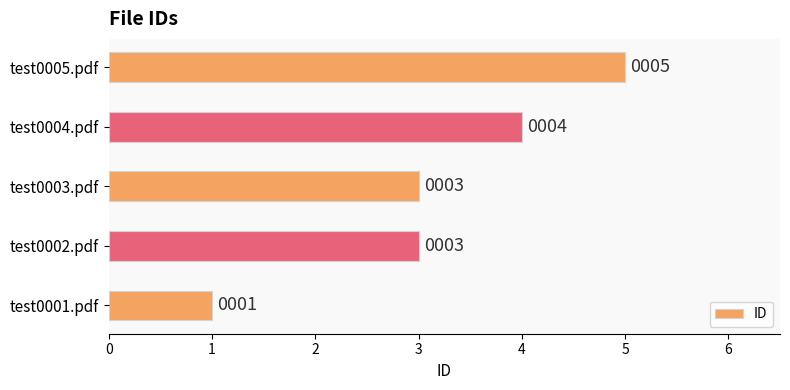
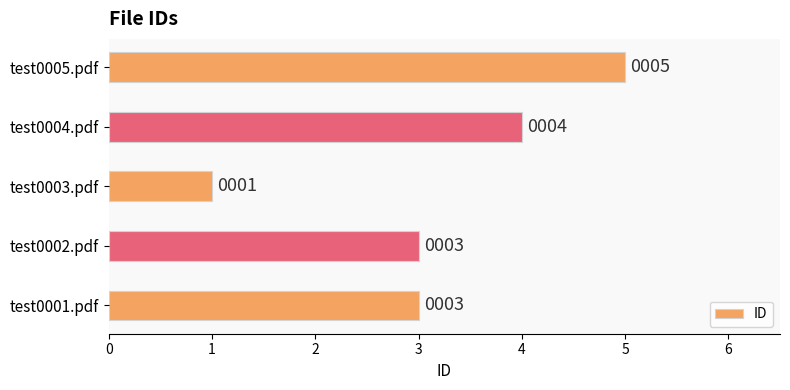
test0003.pdf: 0003 -> 0001
test0001.pdf: 0001 -> 0003
